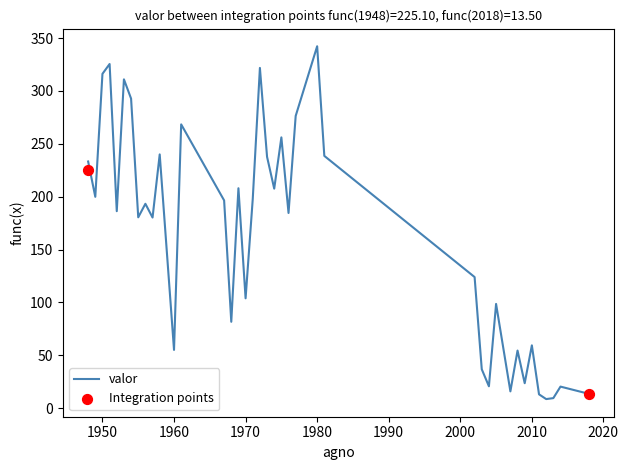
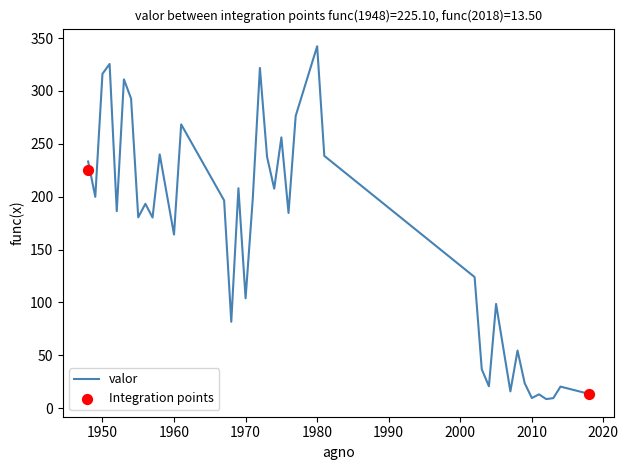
valor, 1960: 55 -> 164
valor, 2010: 59 -> 10
